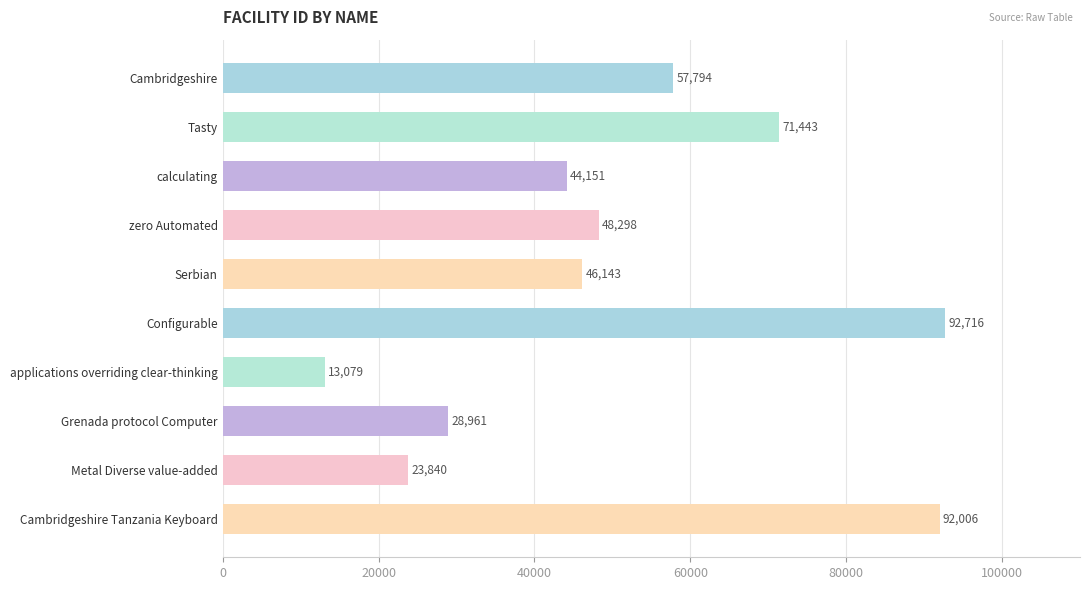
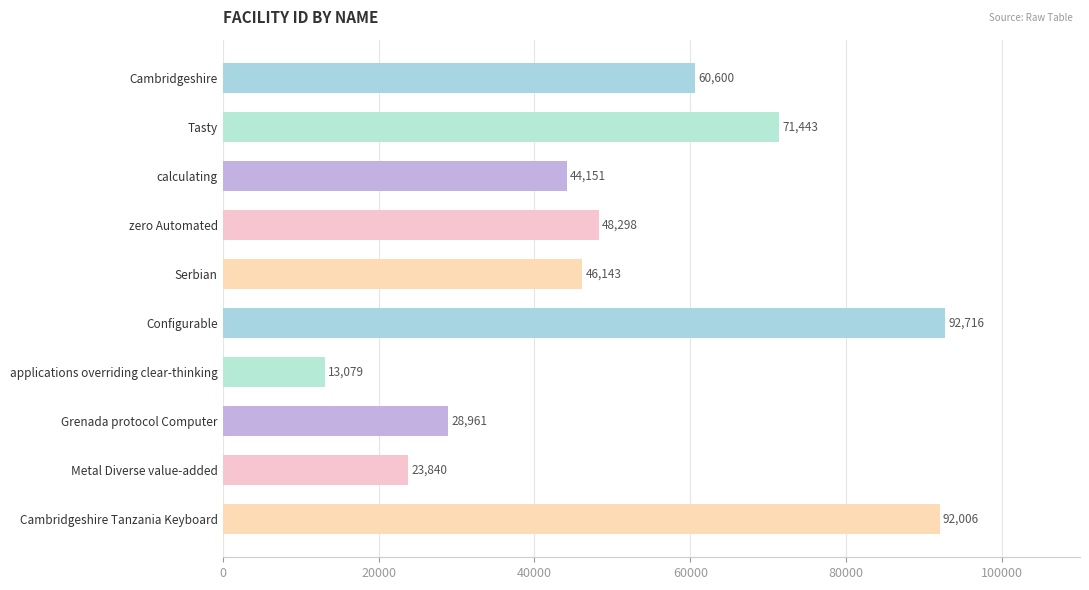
Cambridgeshire: 57,794 -> 60,600
